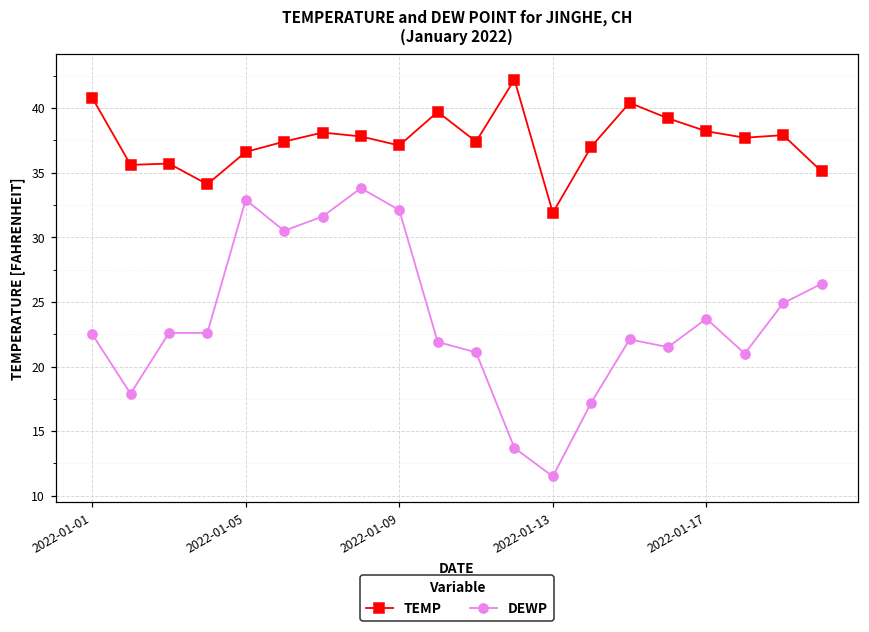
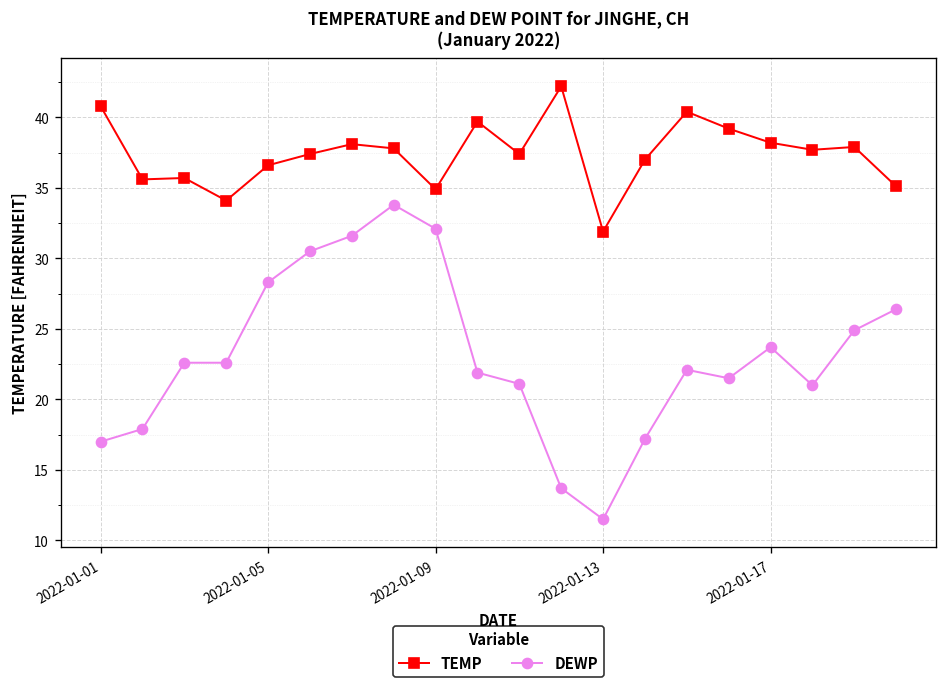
DEWP, 2022-01-01: 22.5 -> 17.0
DEWP, 2022-01-05: 32.9 -> 28.3
TEMP, 2022-01-09: 37.1 -> 34.9
